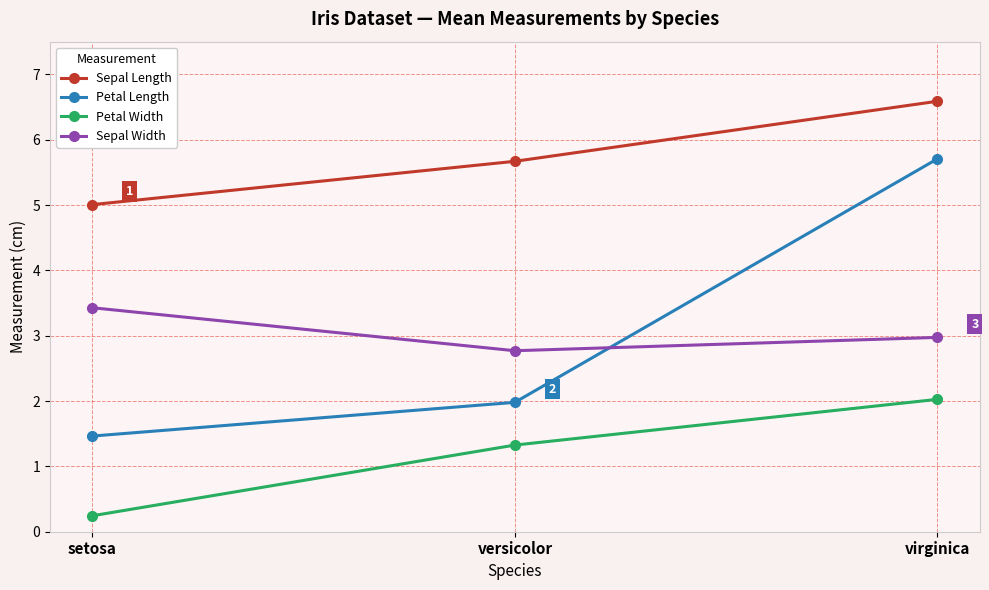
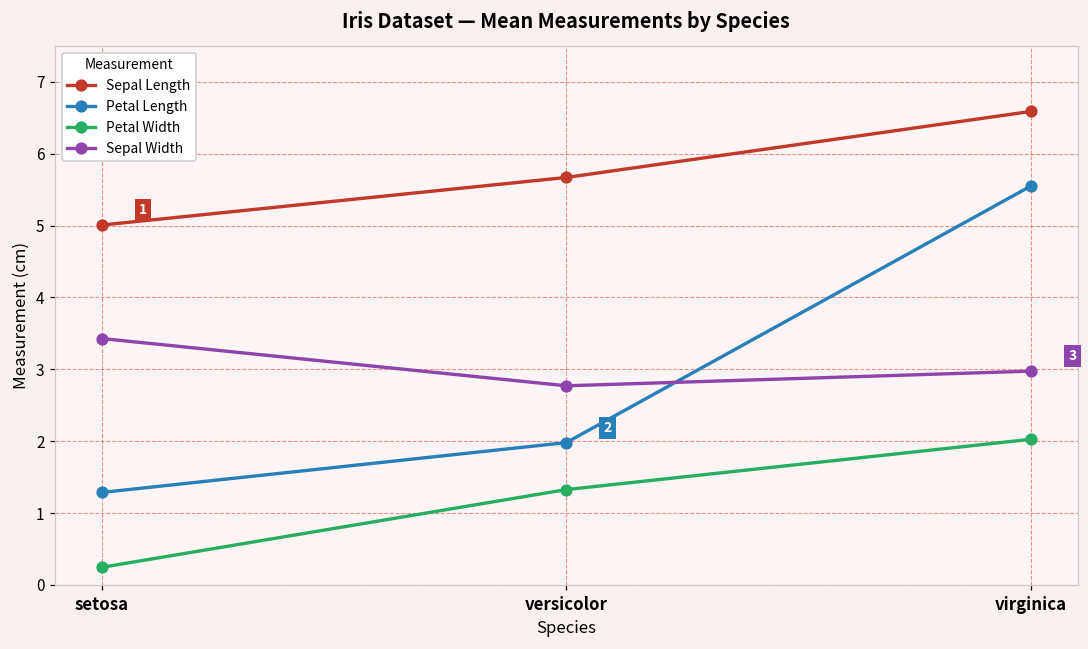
Petal Length, setosa: 1.5 -> 1.3
Petal Length, virginica: 5.7 -> 5.6
